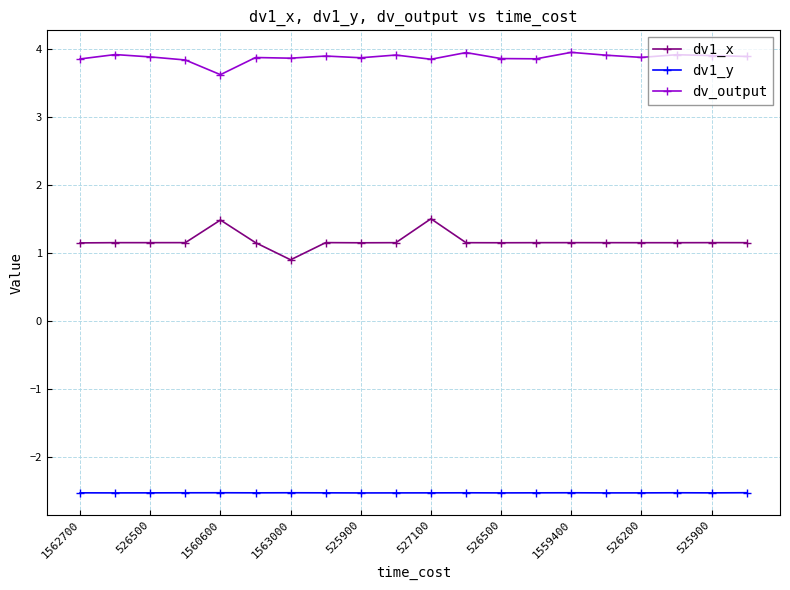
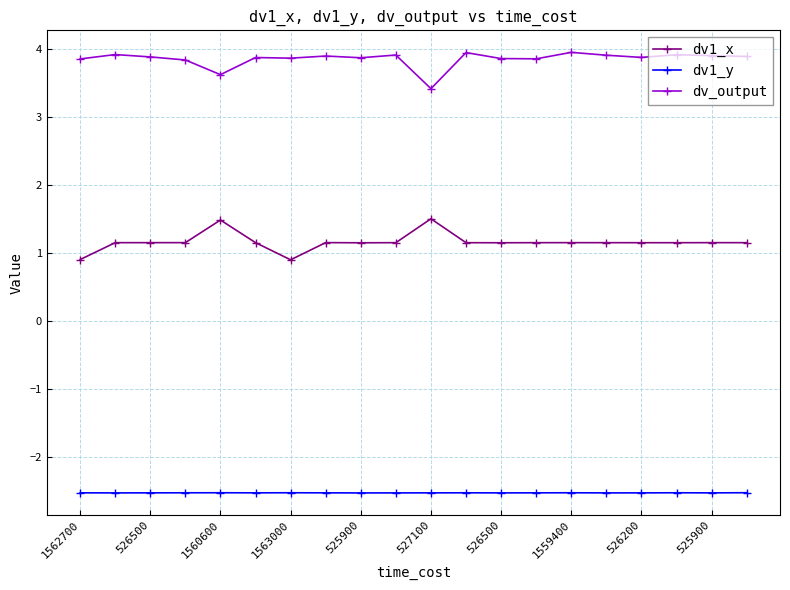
dv1_x, 1562700: 1.1 -> 0.9
dv_output, 527100: 3.8 -> 3.4
